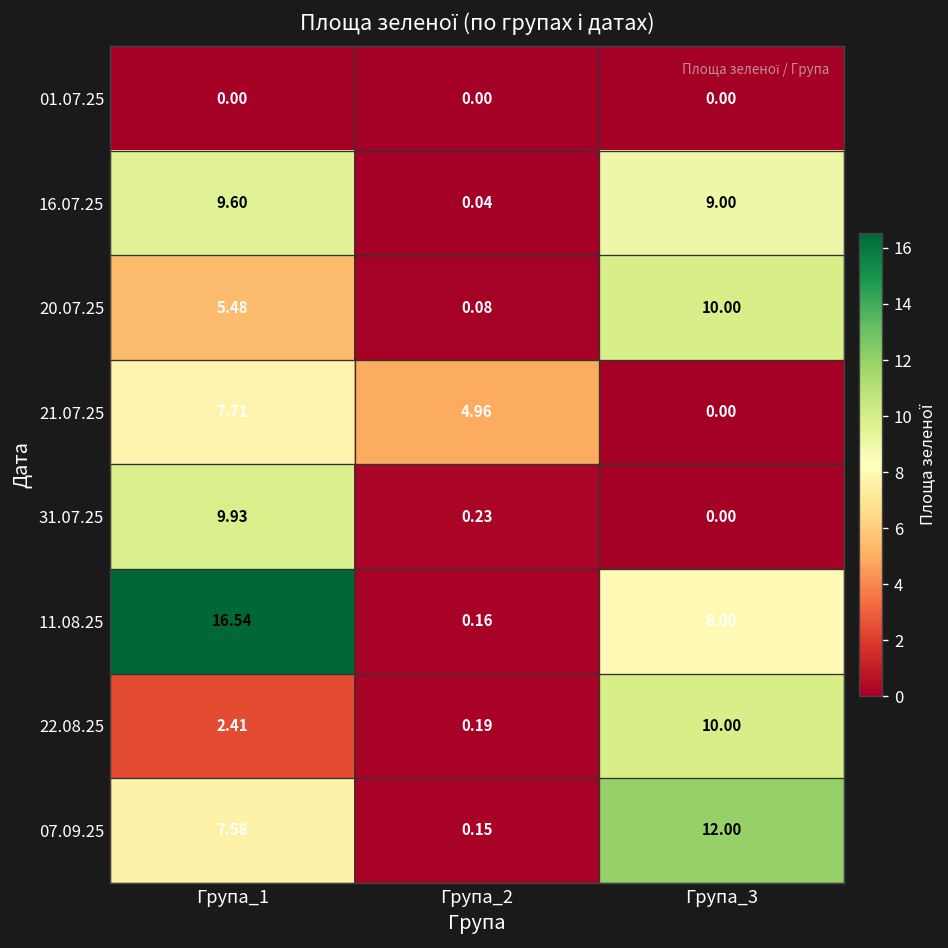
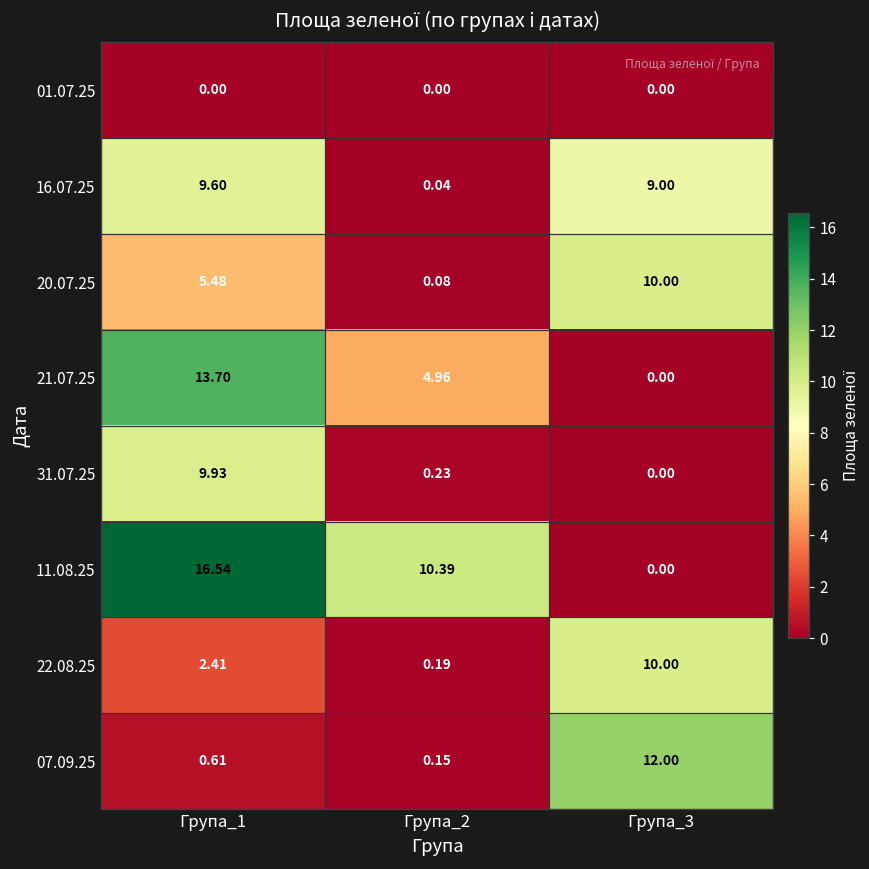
21.07.25, Група_1: 7.71 -> 13.70
11.08.25, Група_2: 0.16 -> 10.39
11.08.25, Група_3: 8.00 -> 0.00
07.09.25, Група_1: 7.58 -> 0.61
